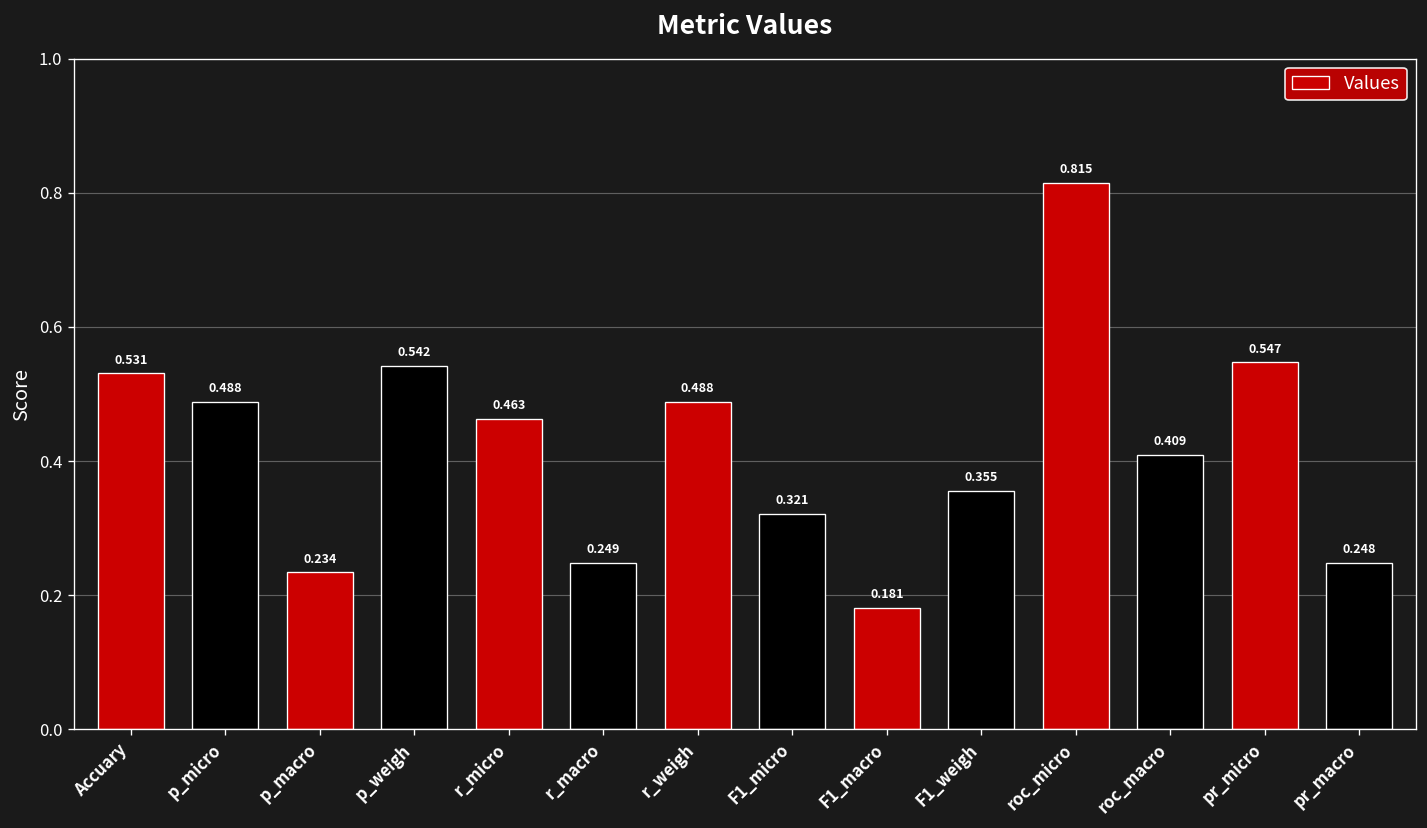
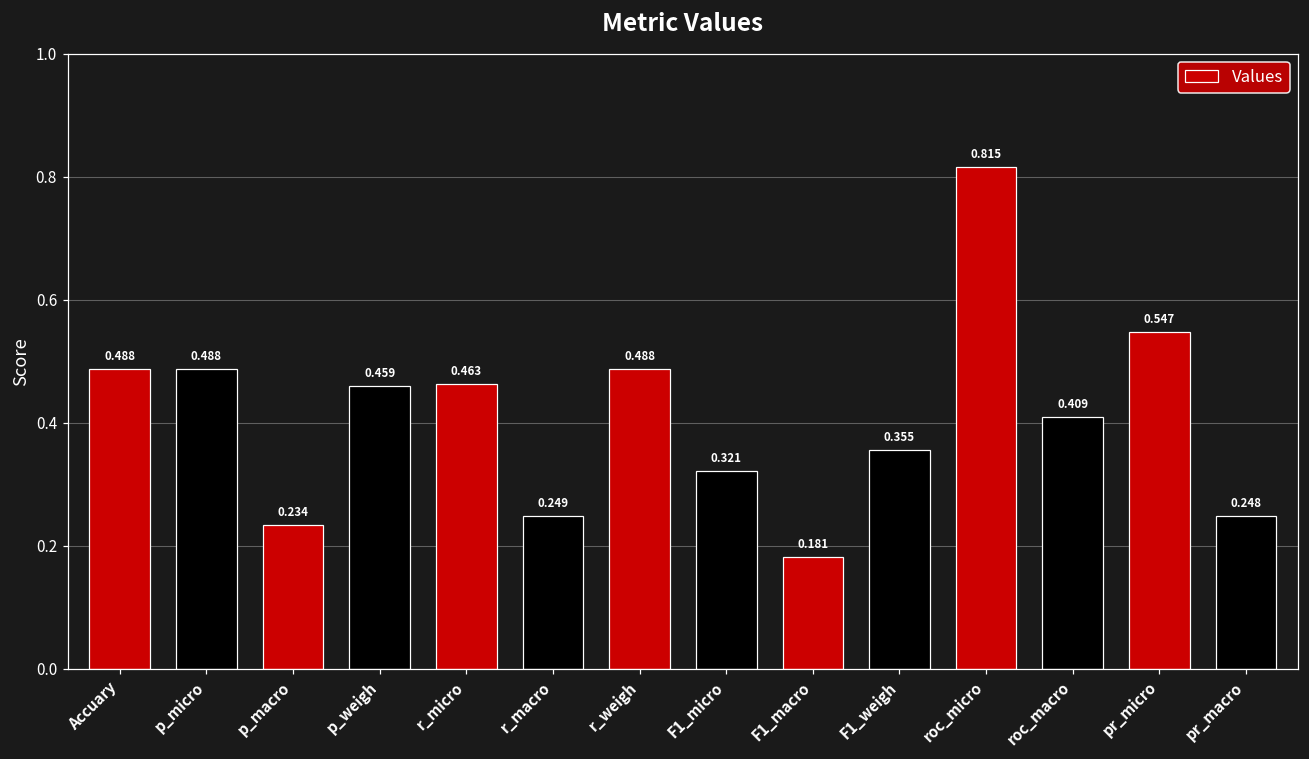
Accuary: 0.531 -> 0.488
p_weigh: 0.542 -> 0.459
